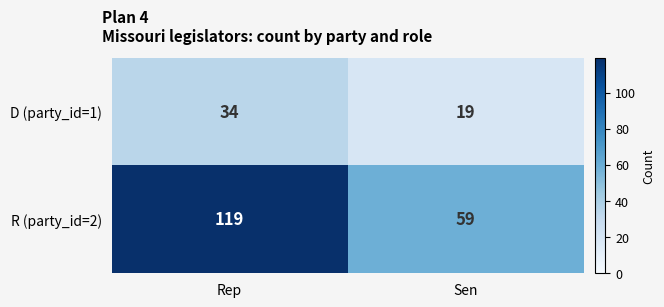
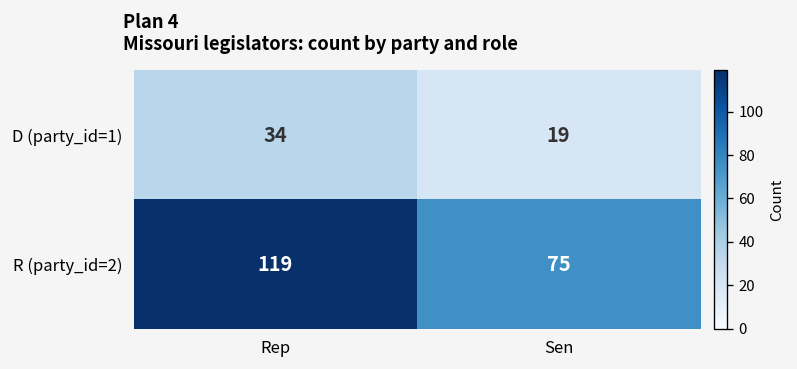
R (party_id=2), Sen: 59 -> 75
